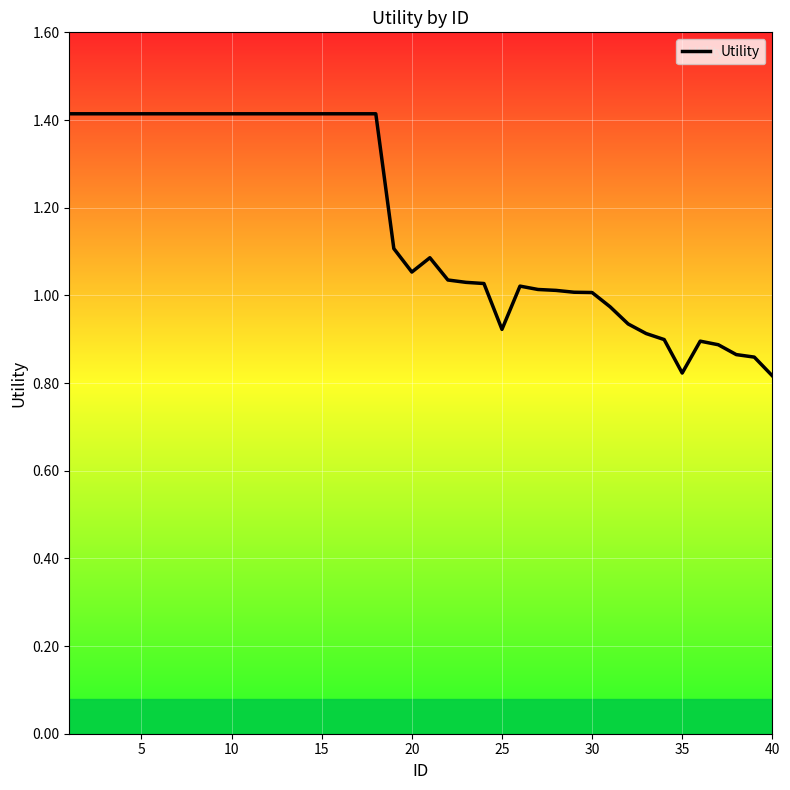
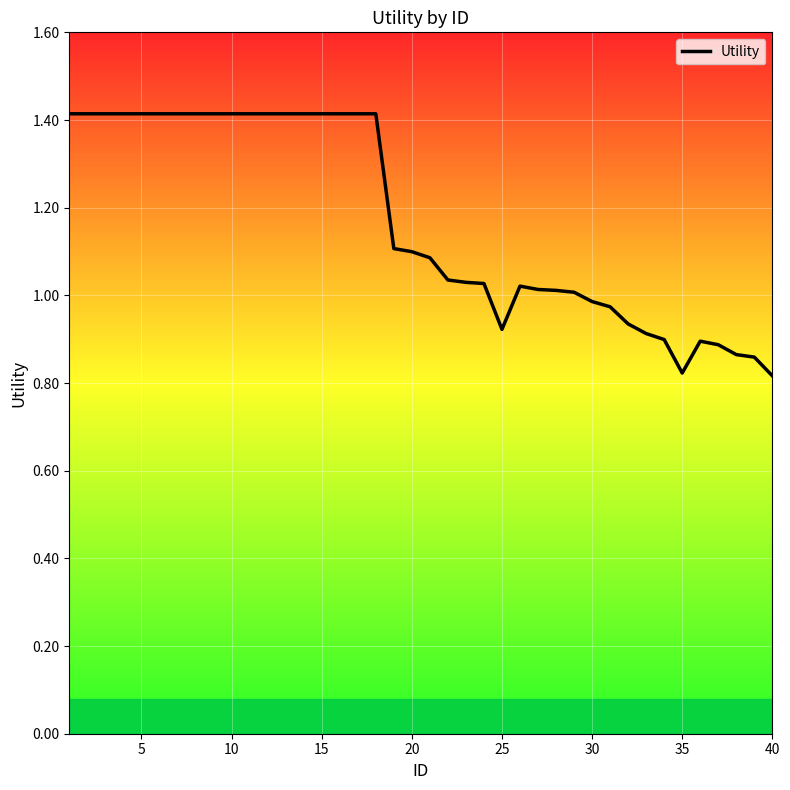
20: 1.05 -> 1.10
30: 1.01 -> 0.99
